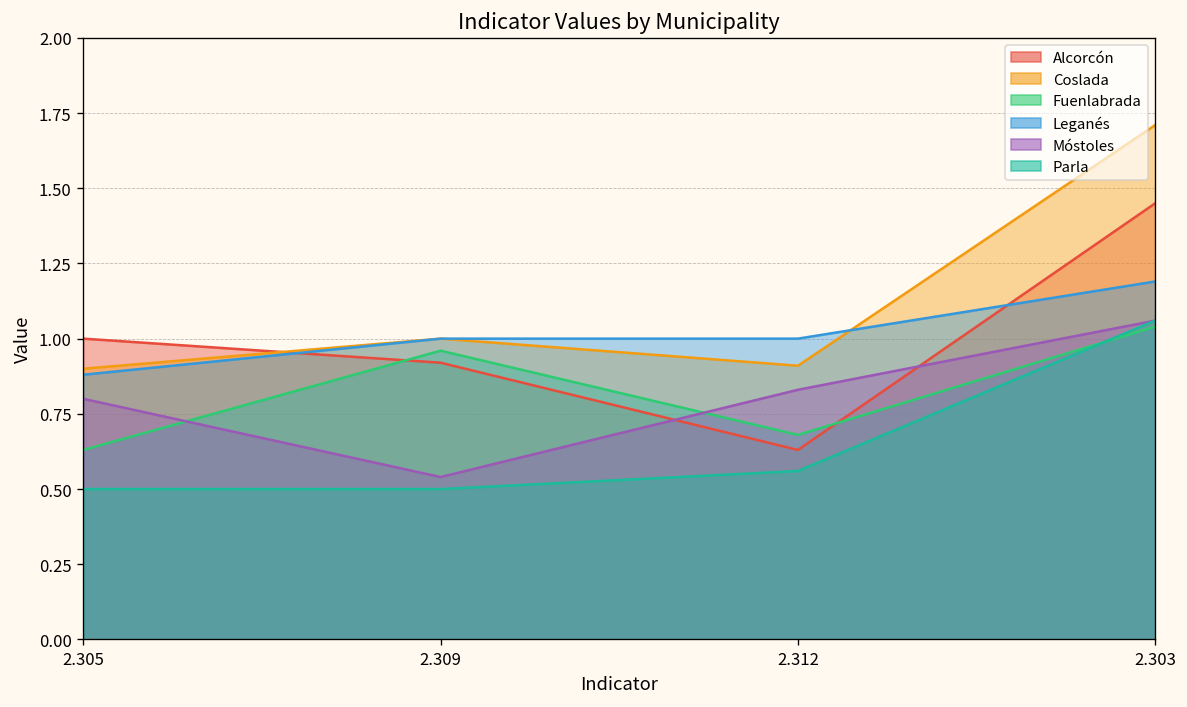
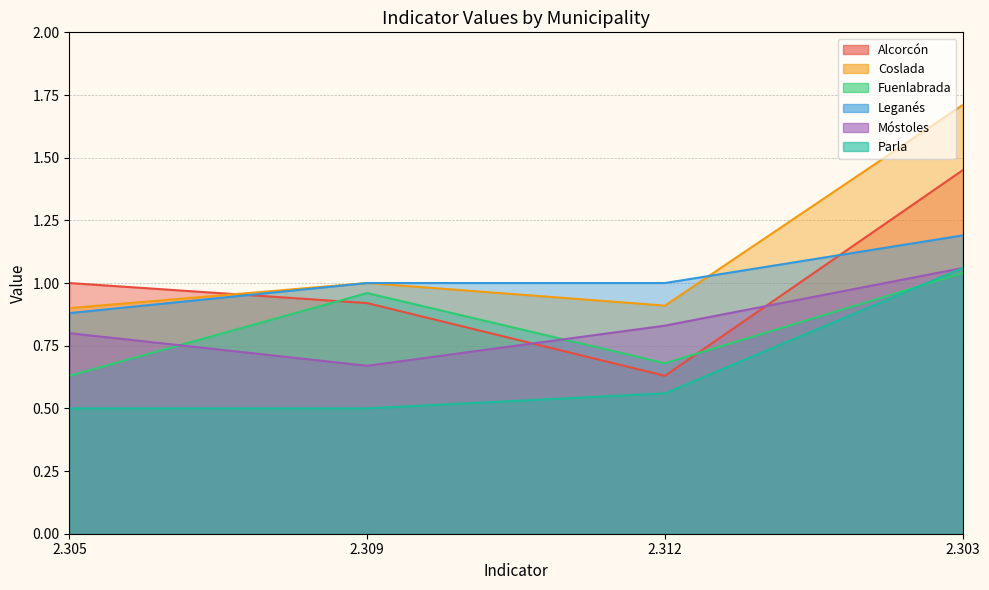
Móstoles, 2.309: 0.54 -> 0.67
